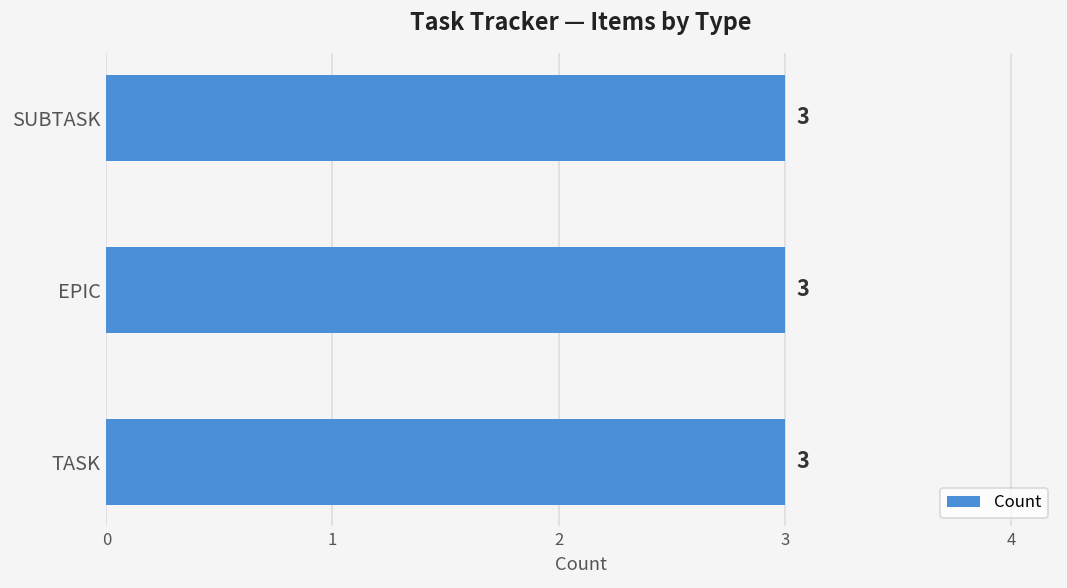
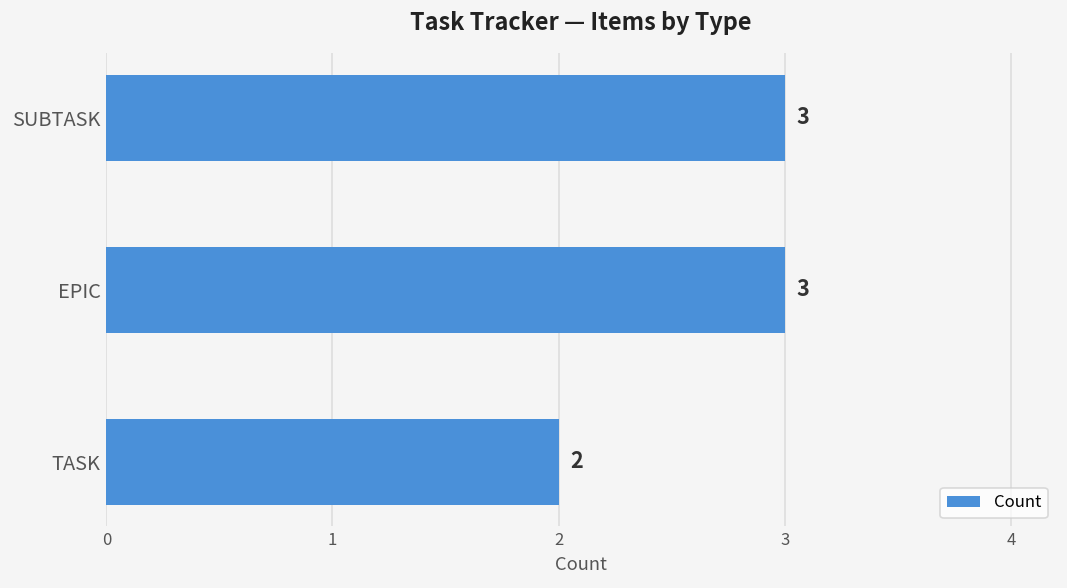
TASK: 3 -> 2
